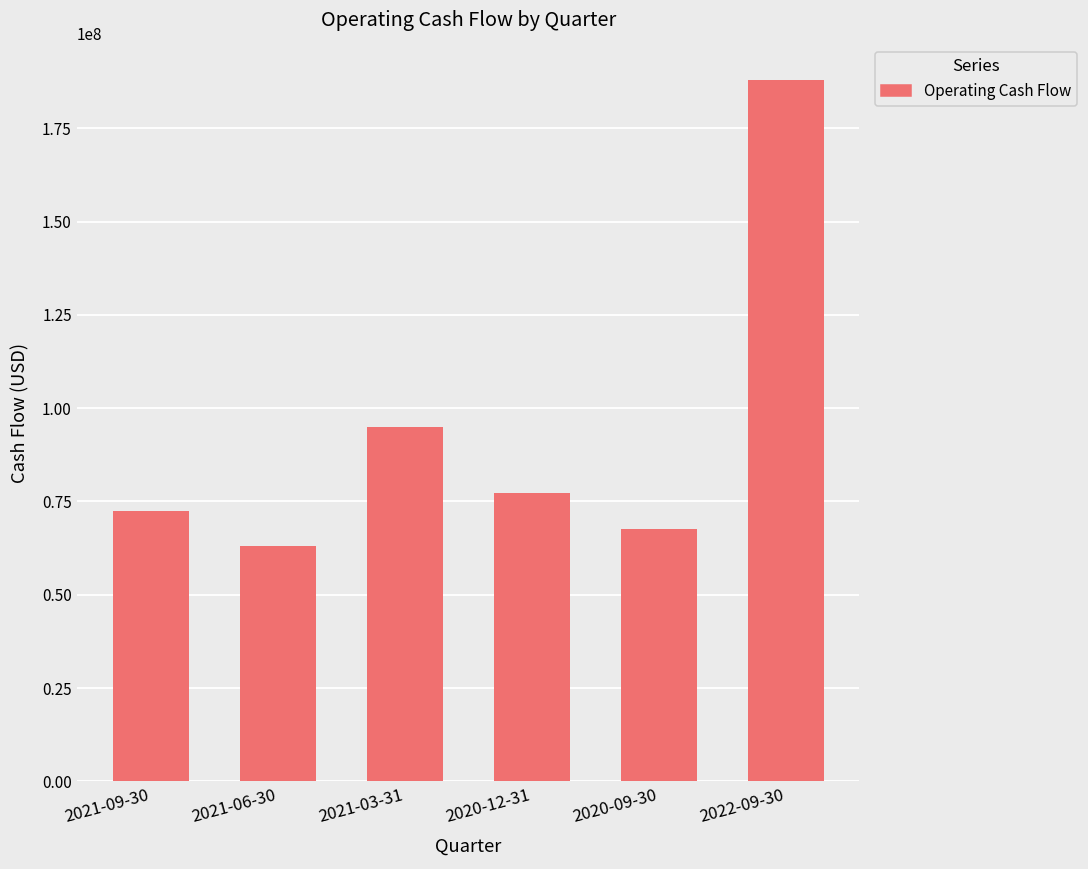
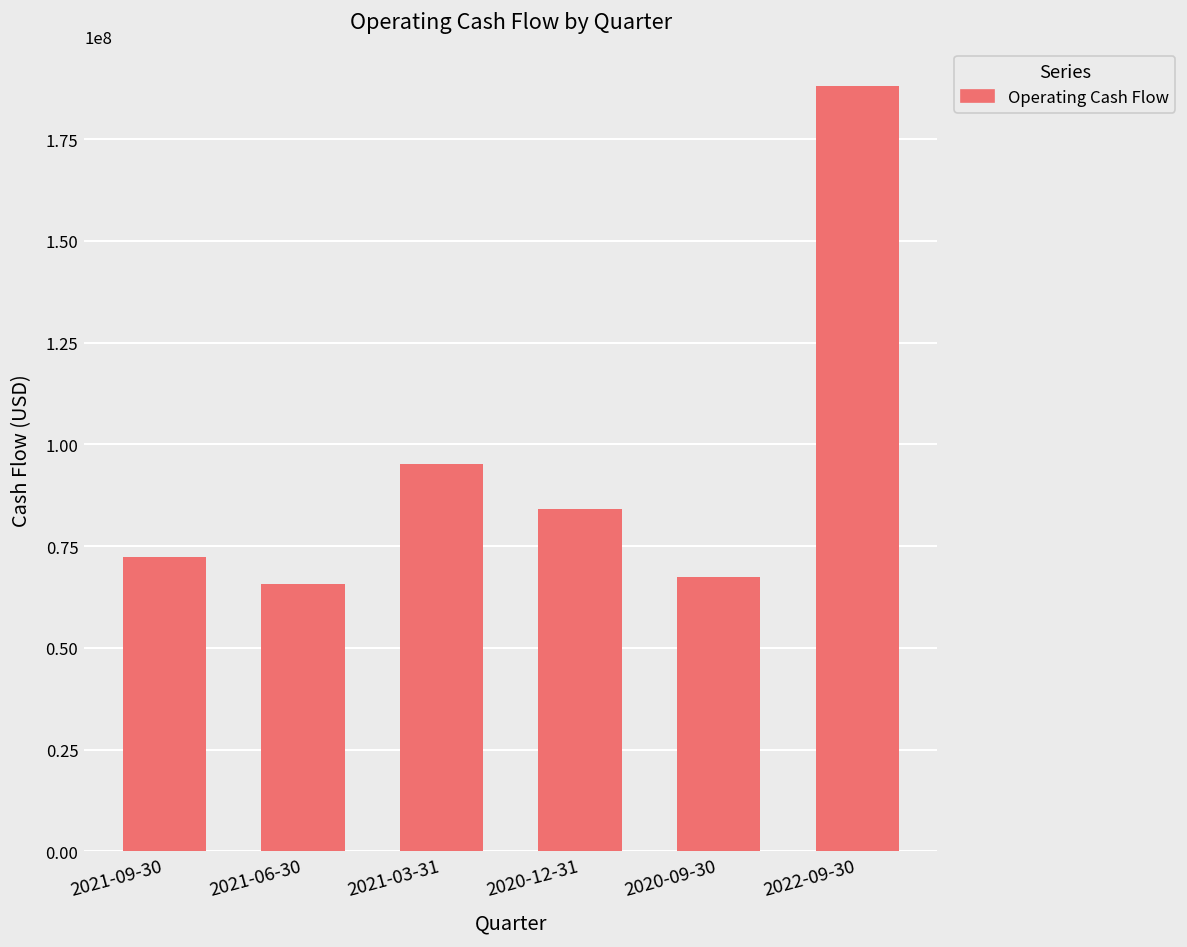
2021-06-30: 63000000 -> 66000000
2020-12-31: 77000000 -> 84000000
